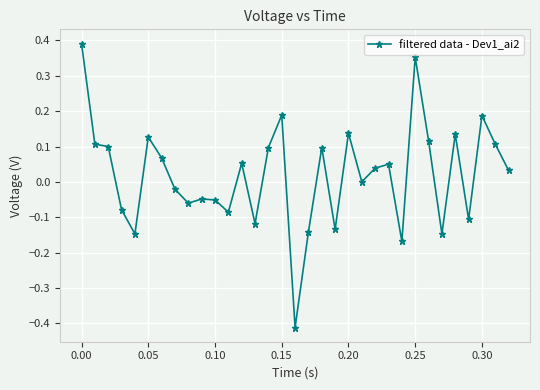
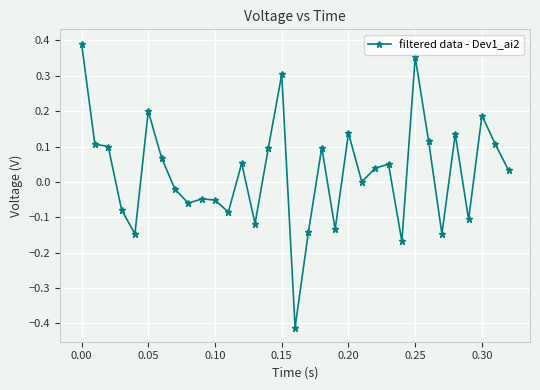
0.05: 0.13 -> 0.20
0.15: 0.19 -> 0.30
